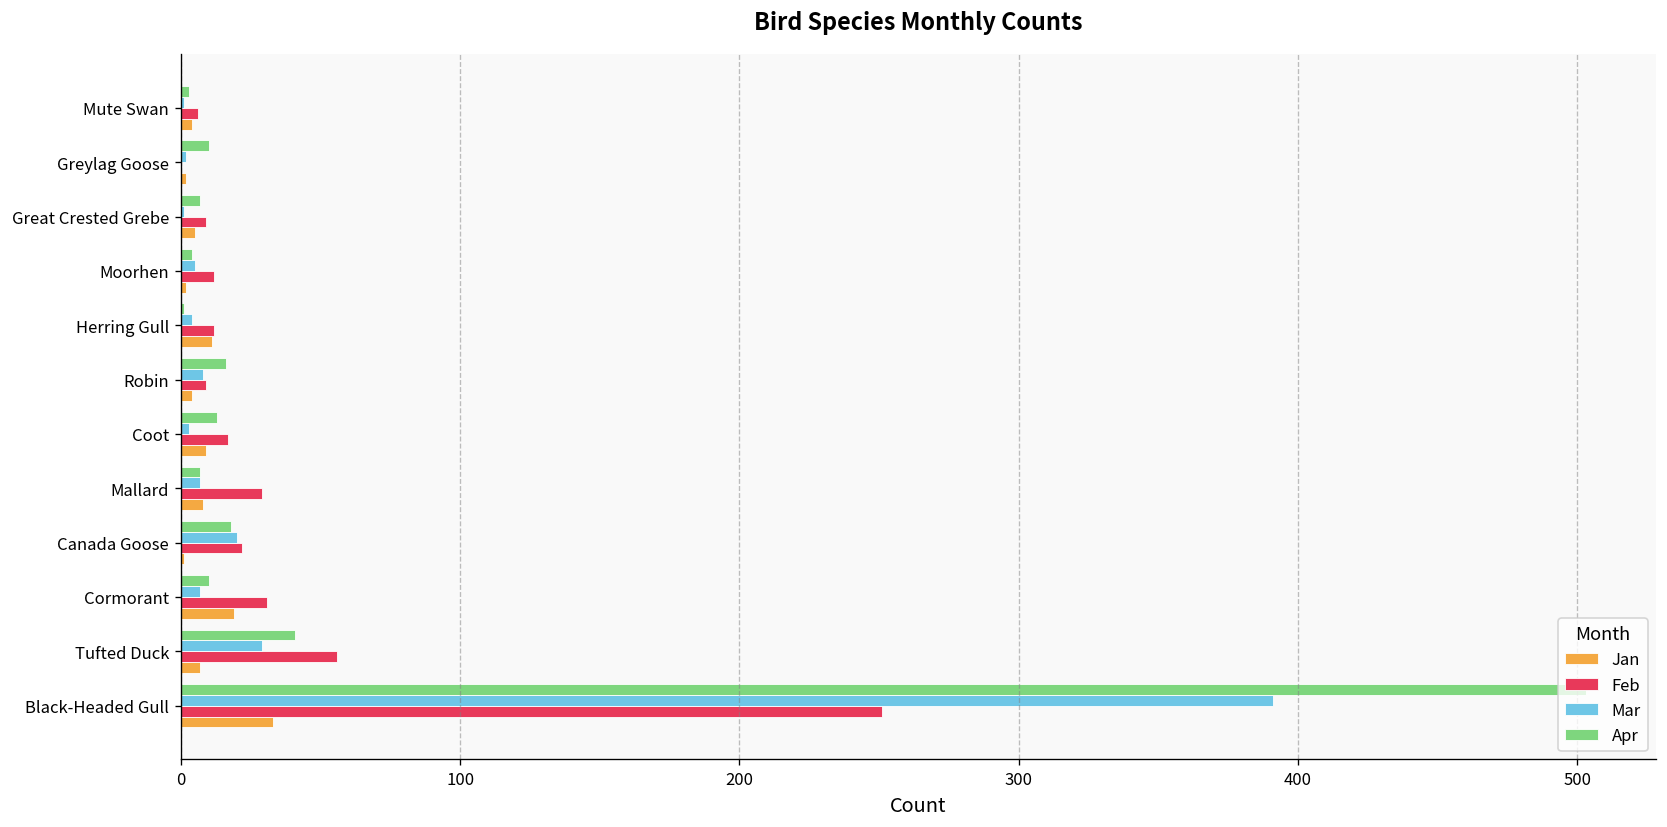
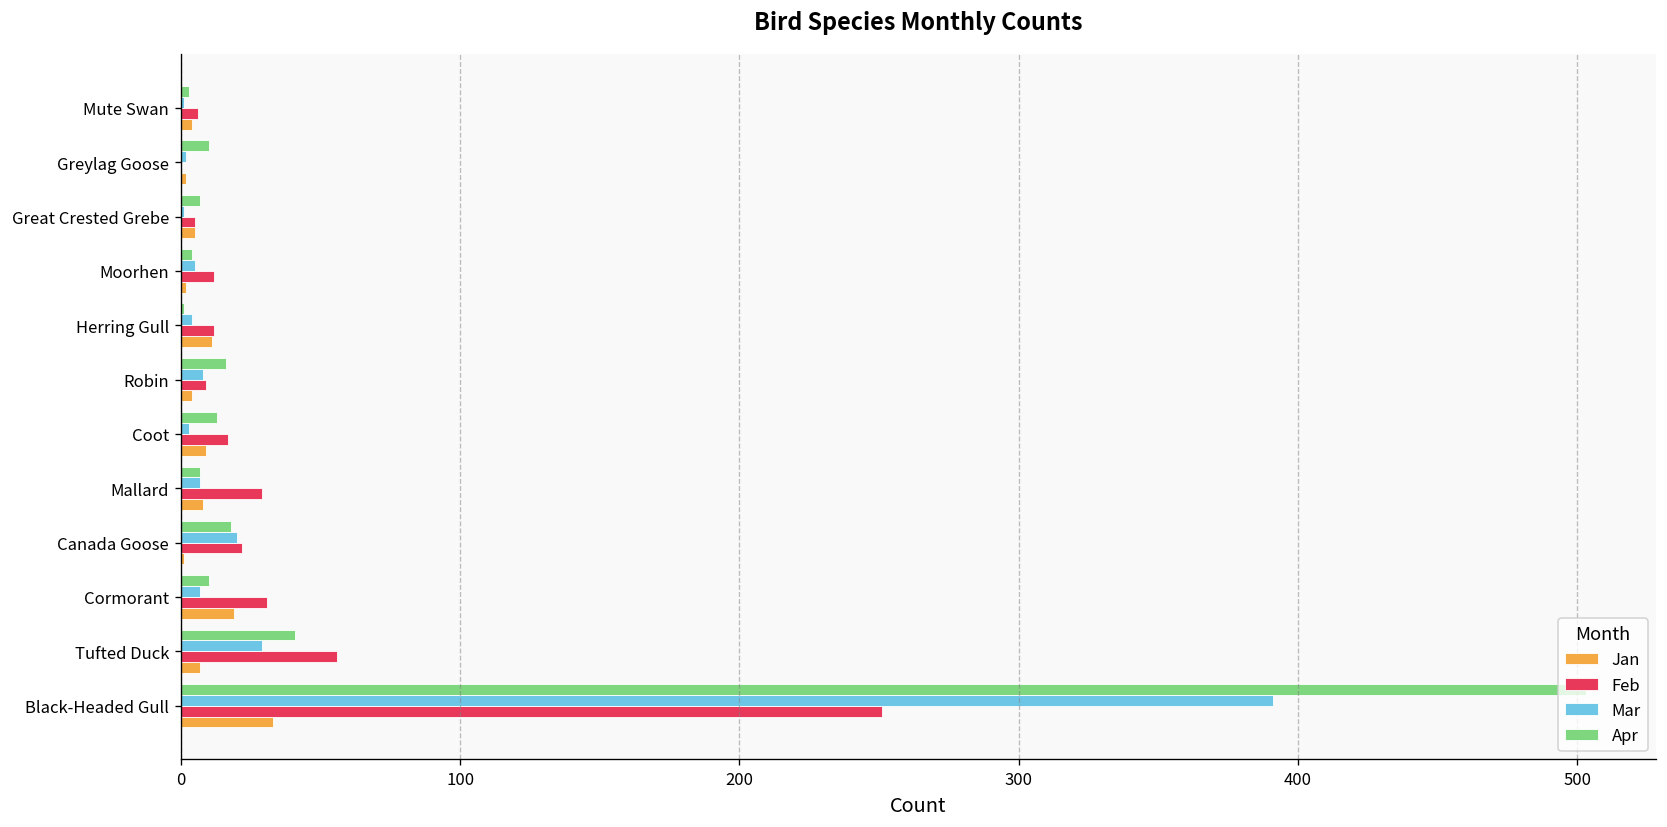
Feb, Great Crested Grebe: 9 -> 5
